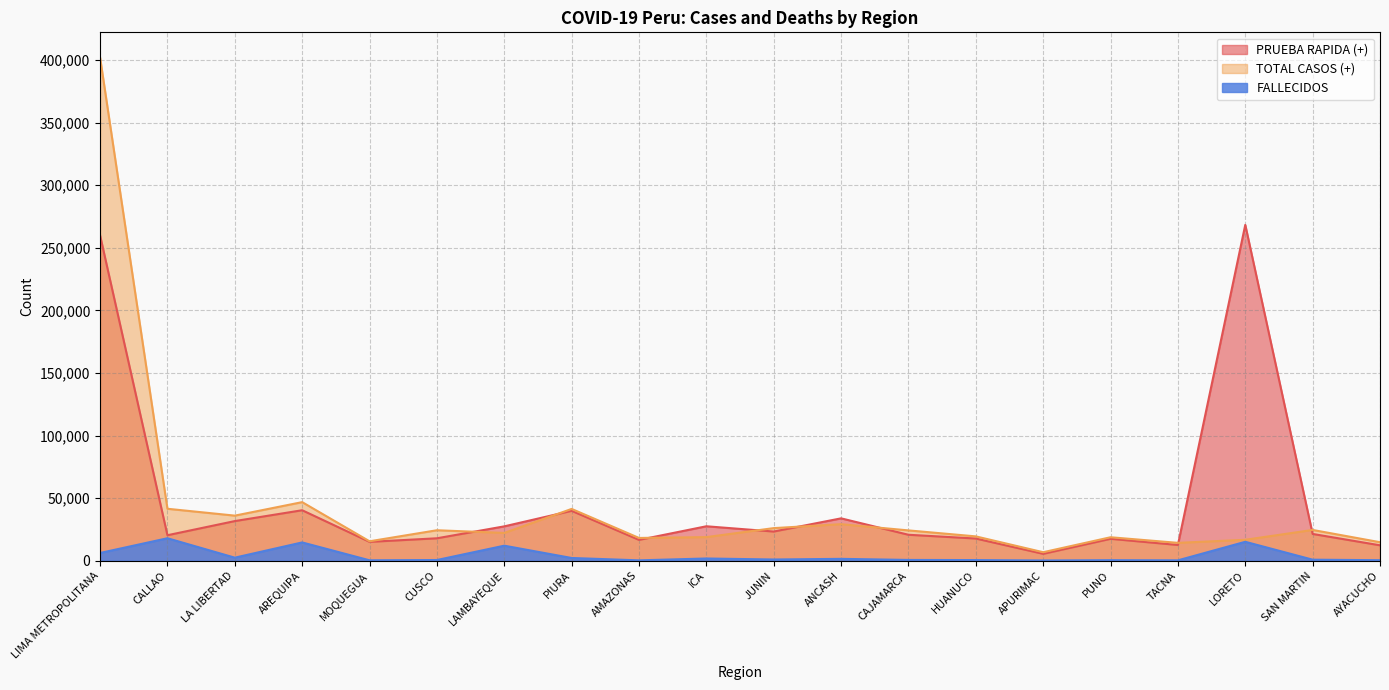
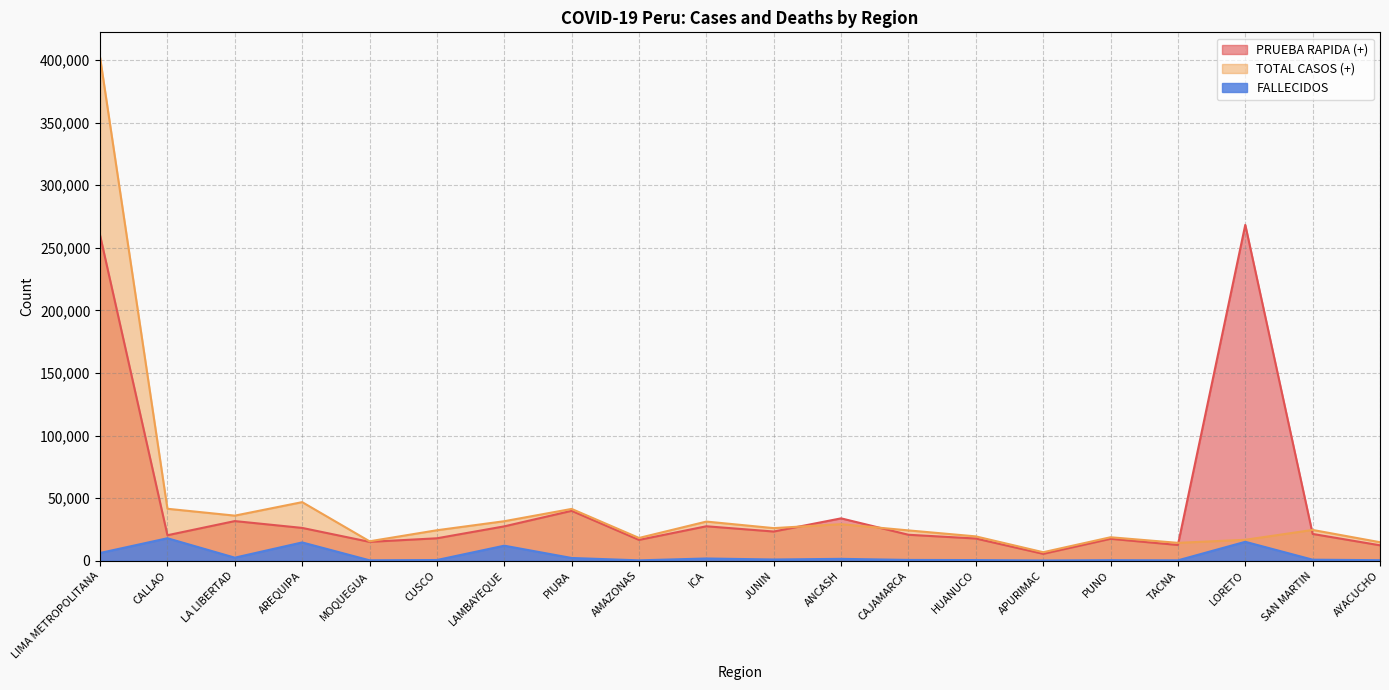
PRUEBA RAPIDA (+), AREQUIPA: 40,000 -> 26,000
TOTAL CASOS (+), LAMBAYEQUE: 22,000 -> 32,000
TOTAL CASOS (+), ICA: 19,000 -> 31,000
